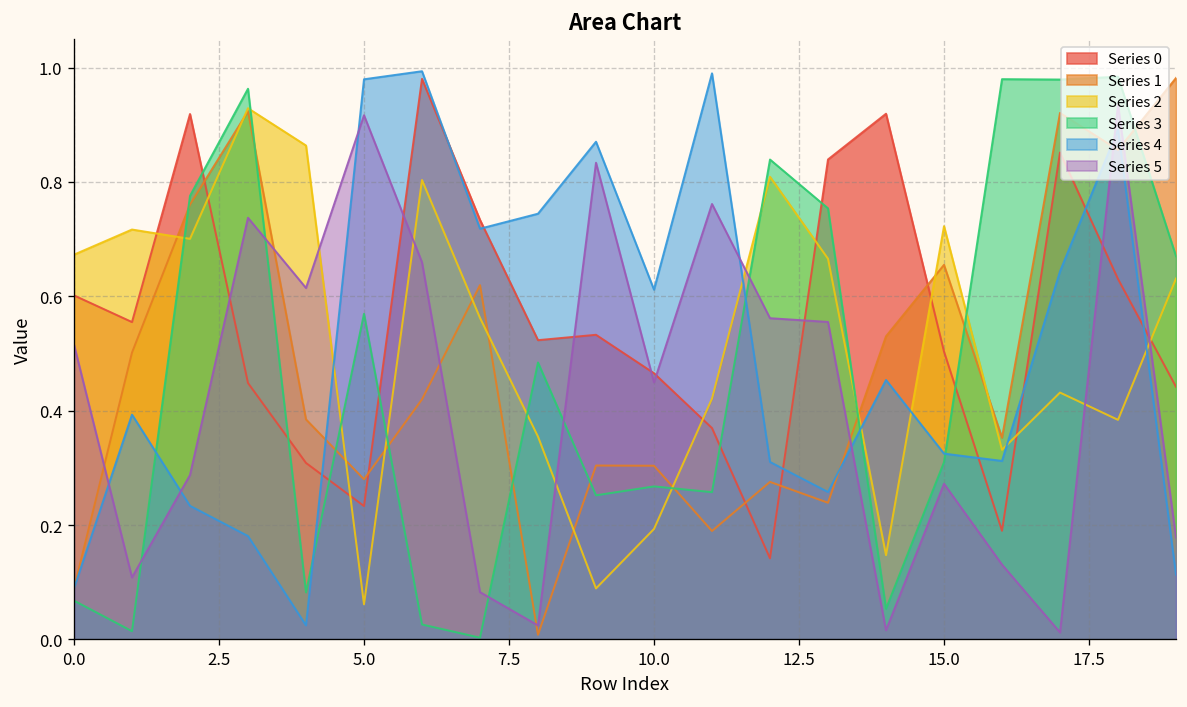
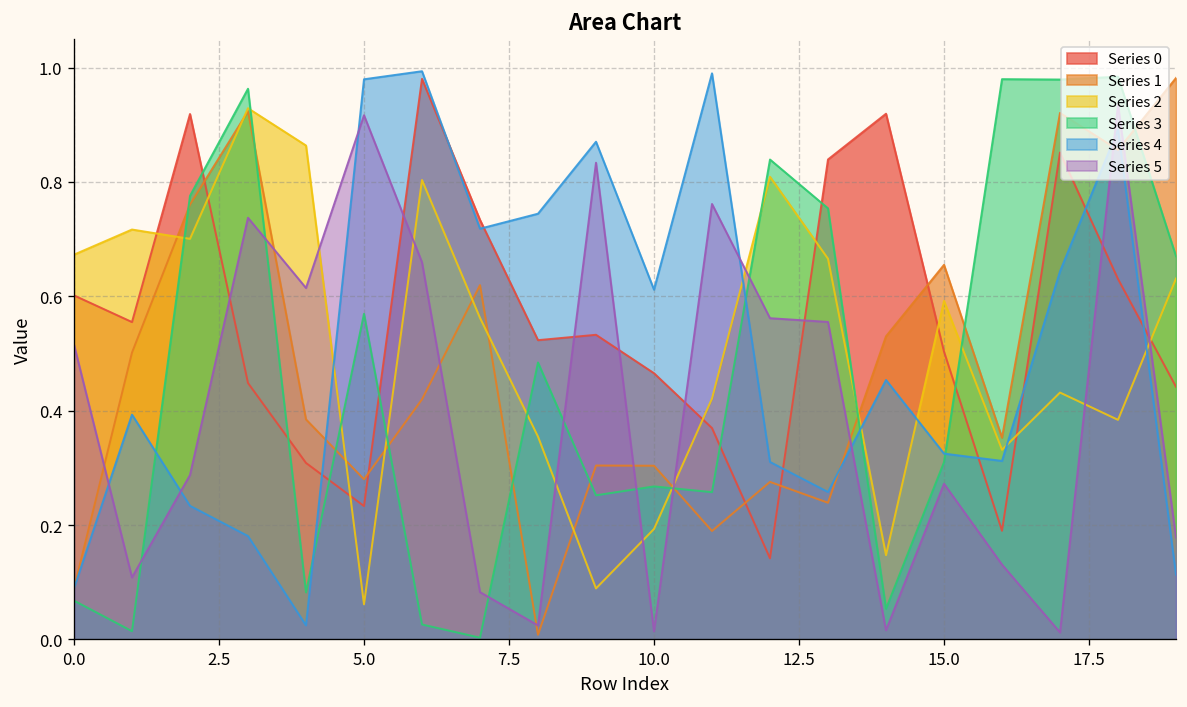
Series 5, 10.0: 0.45 -> 0.01
Series 2, 15.0: 0.72 -> 0.59
